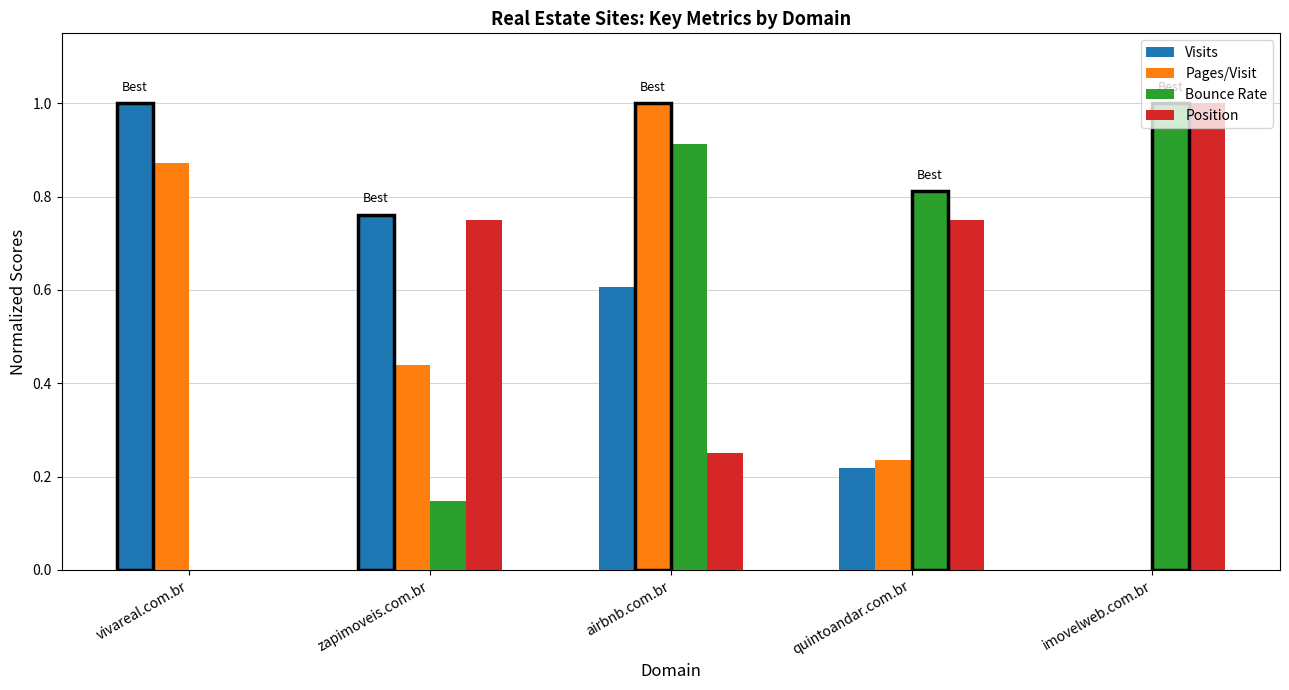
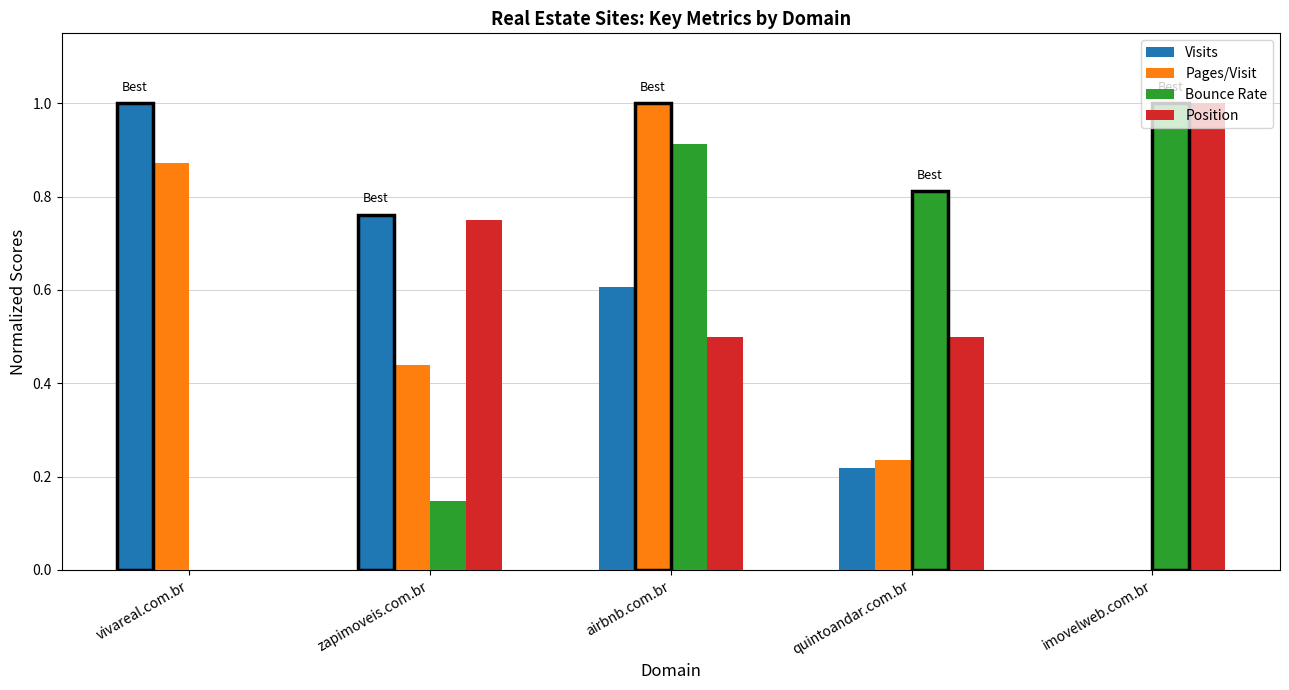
Position, airbnb.com.br: 0.25 -> 0.50
Position, quintoandar.com.br: 0.75 -> 0.50
